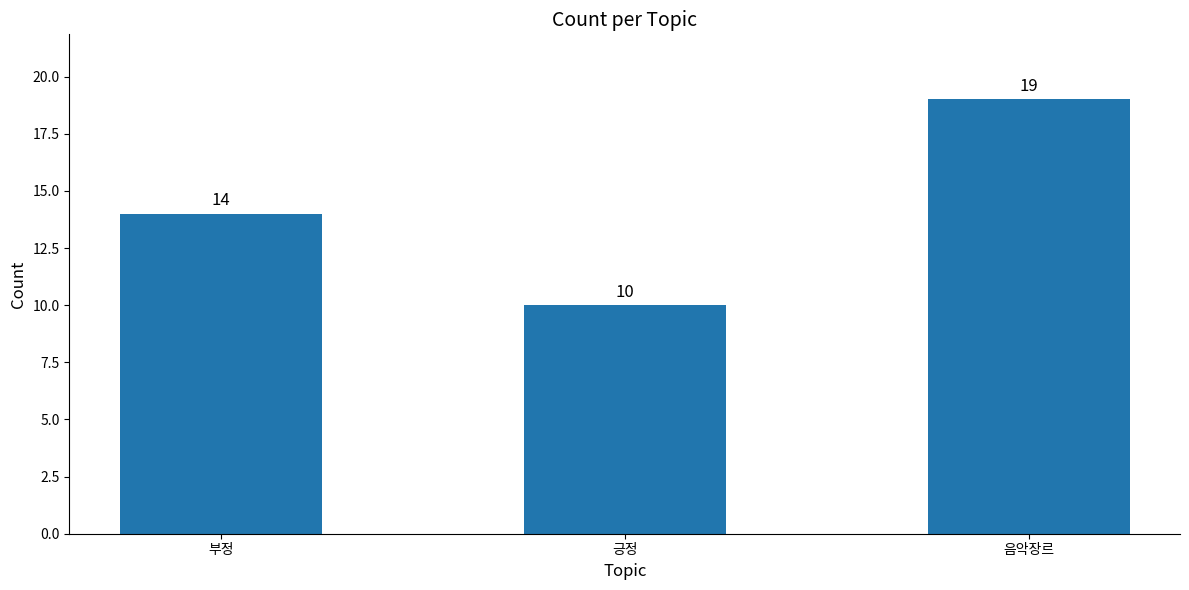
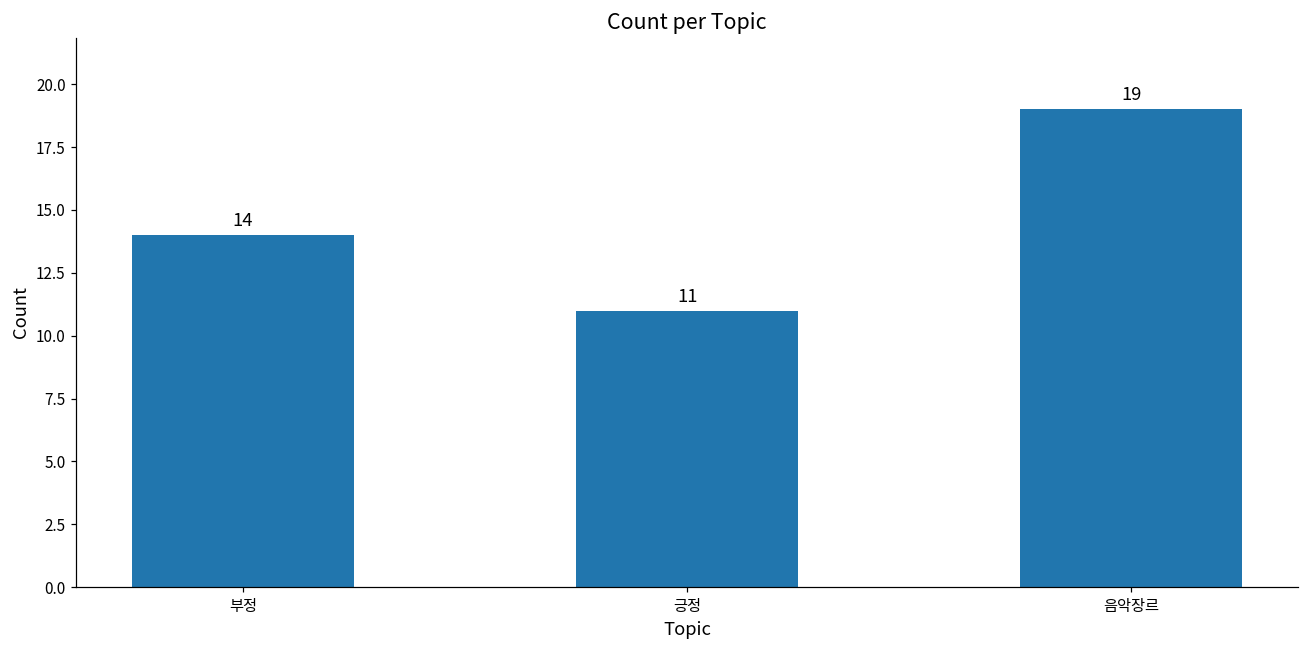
긍정: 10 -> 11
